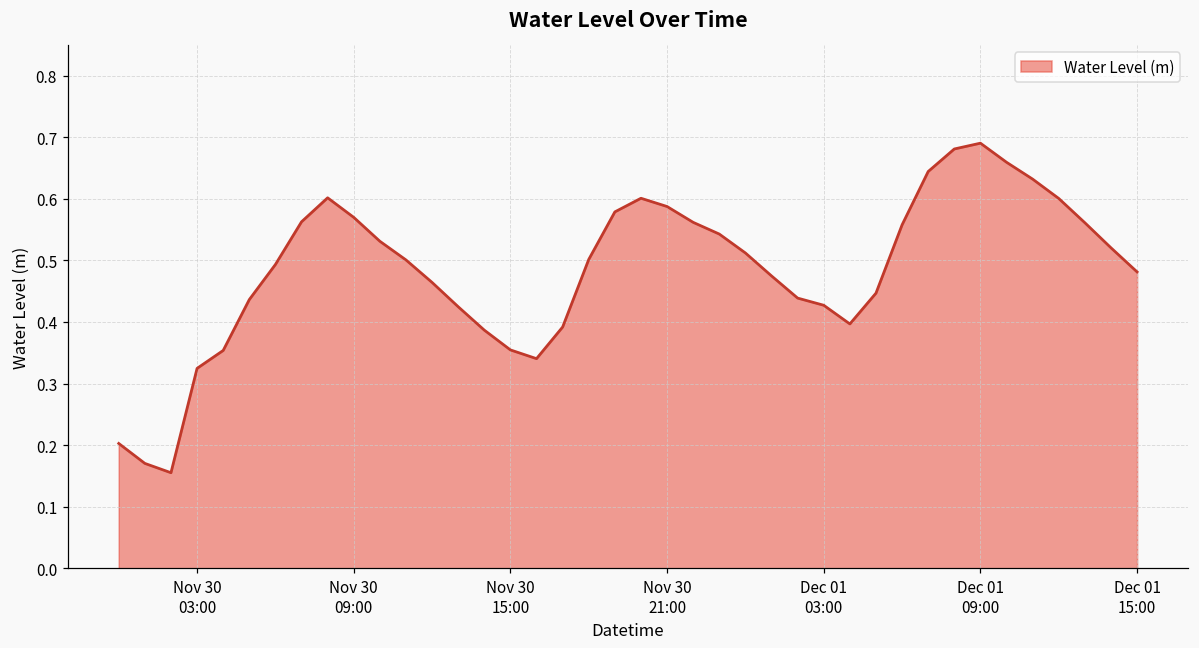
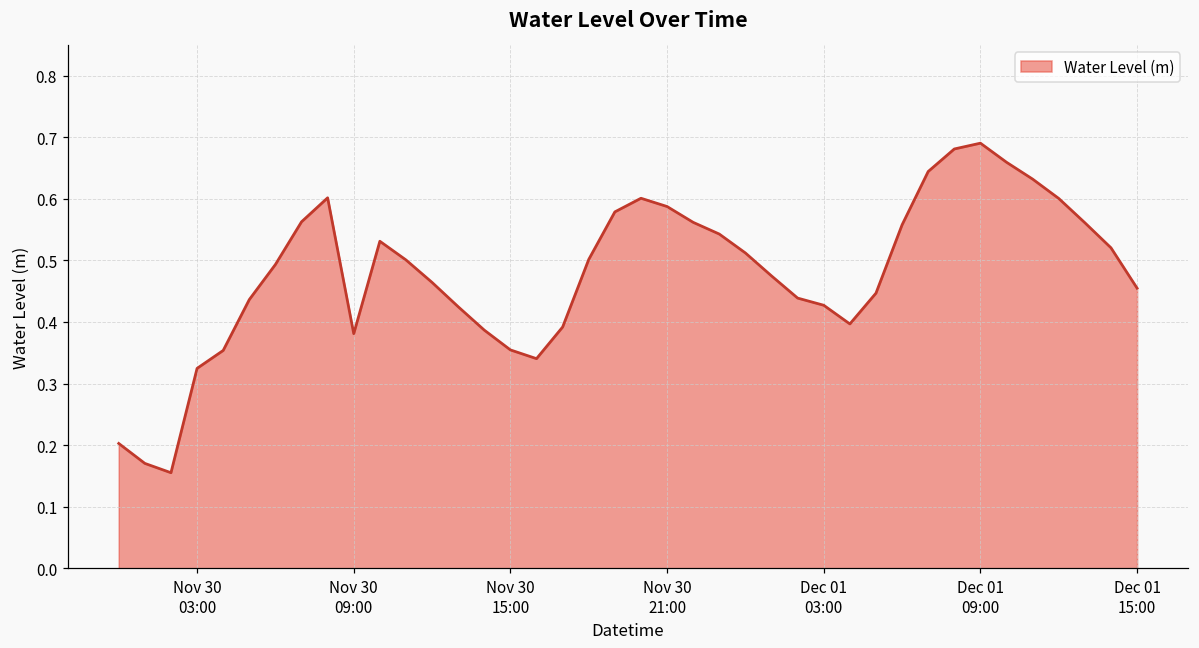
Nov 30 09:00: 0.57 -> 0.38
Dec 01 15:00: 0.48 -> 0.45
